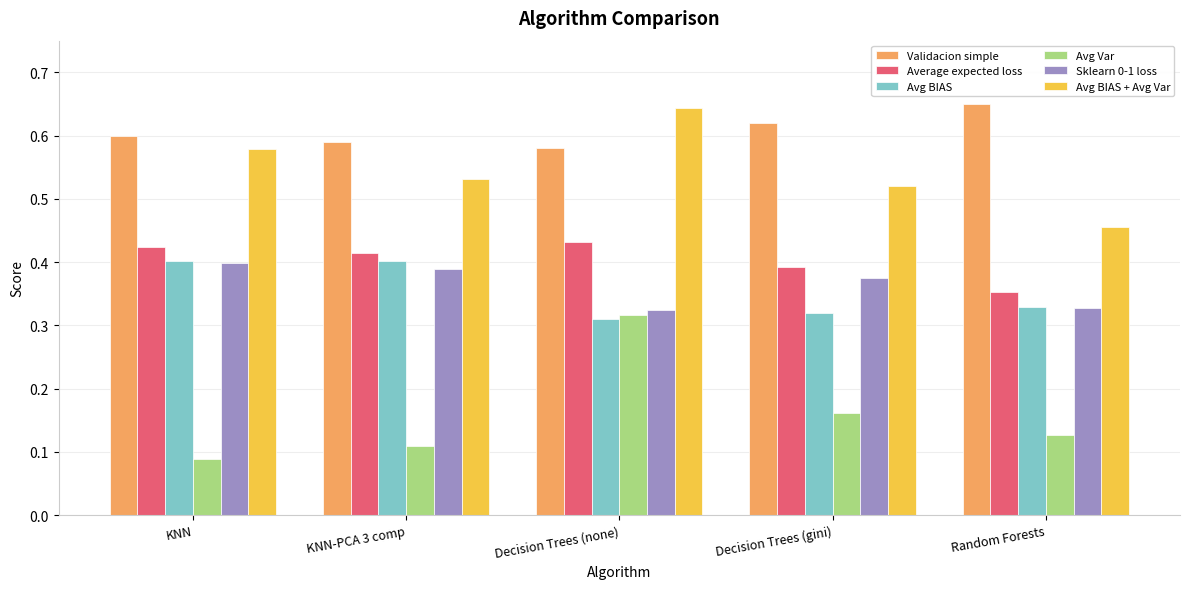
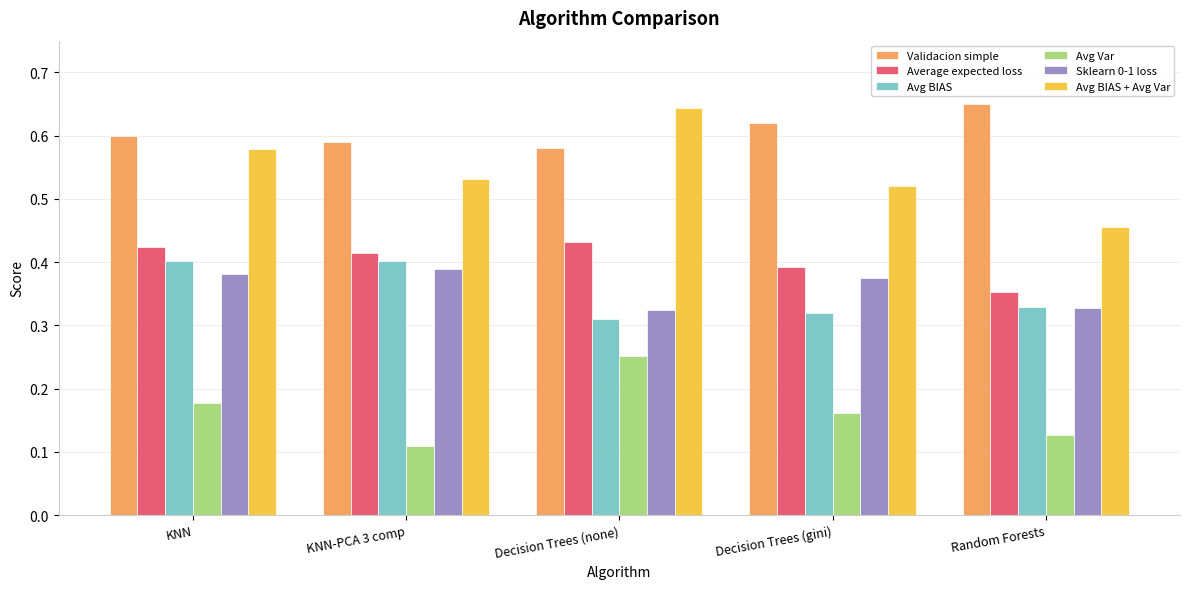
Avg Var, KNN: 0.09 -> 0.18
Sklearn 0-1 loss, KNN: 0.40 -> 0.38
Avg Var, Decision Trees (none): 0.32 -> 0.25
